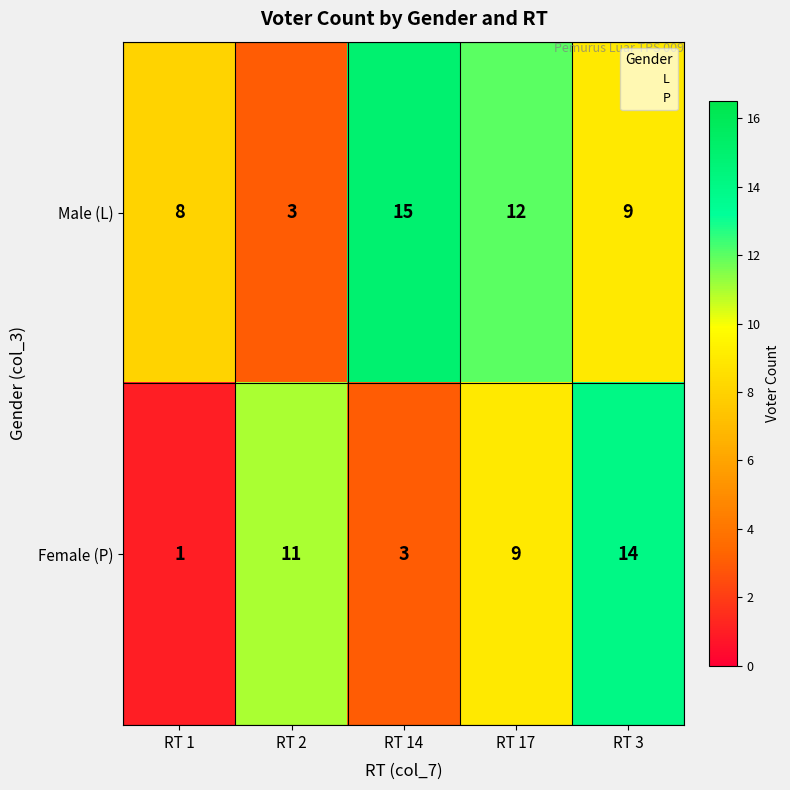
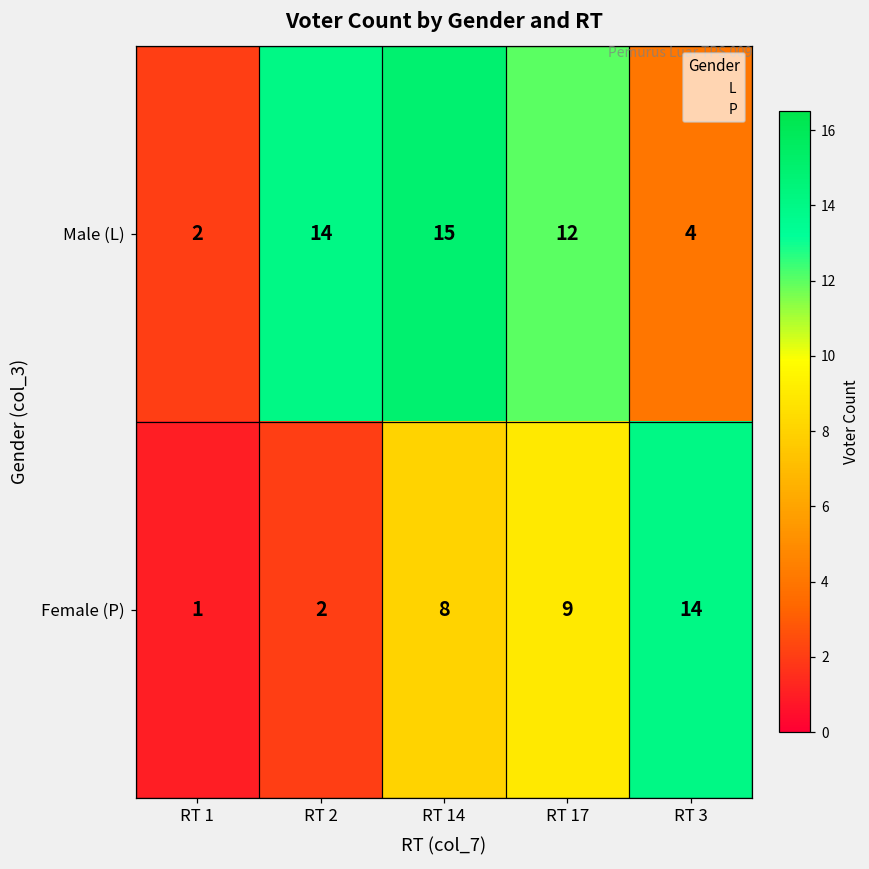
Male (L), RT 1: 8 -> 2
Male (L), RT 2: 3 -> 14
Male (L), RT 3: 9 -> 4
Female (P), RT 2: 11 -> 2
Female (P), RT 14: 3 -> 8
